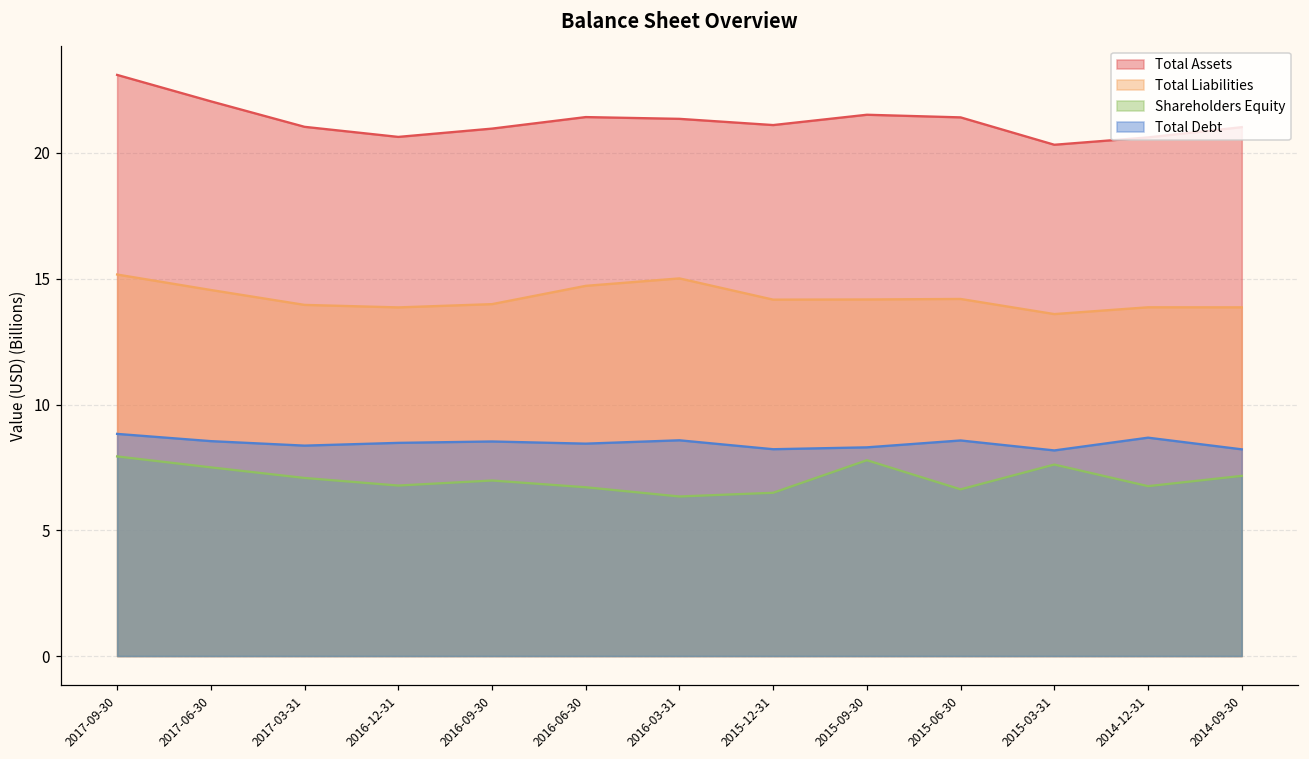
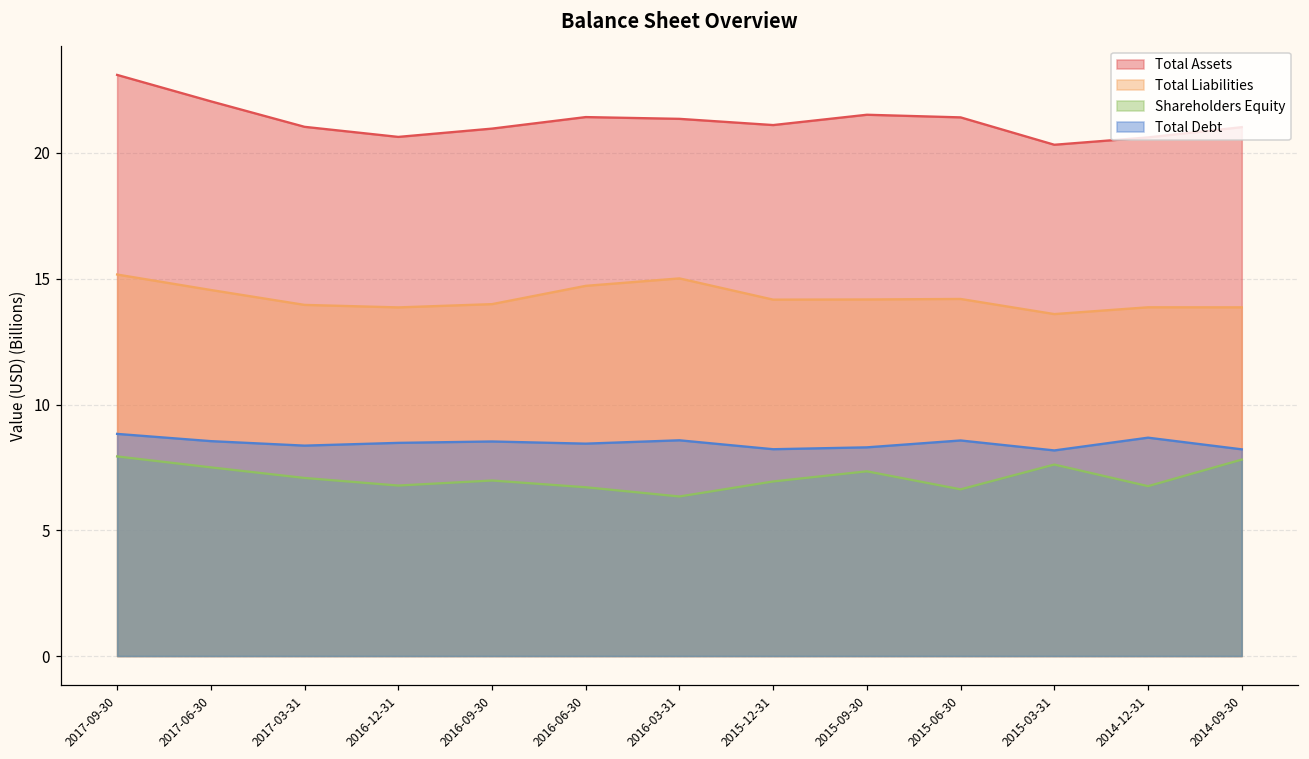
Shareholders Equity, 2015-12-31: 6.5 -> 6.9
Shareholders Equity, 2015-09-30: 7.8 -> 7.3
Shareholders Equity, 2014-09-30: 7.2 -> 7.8
